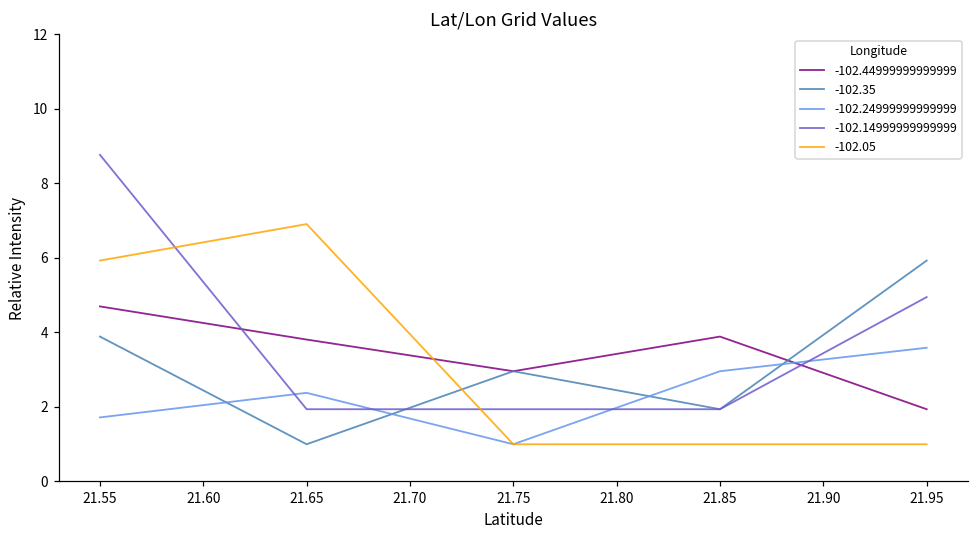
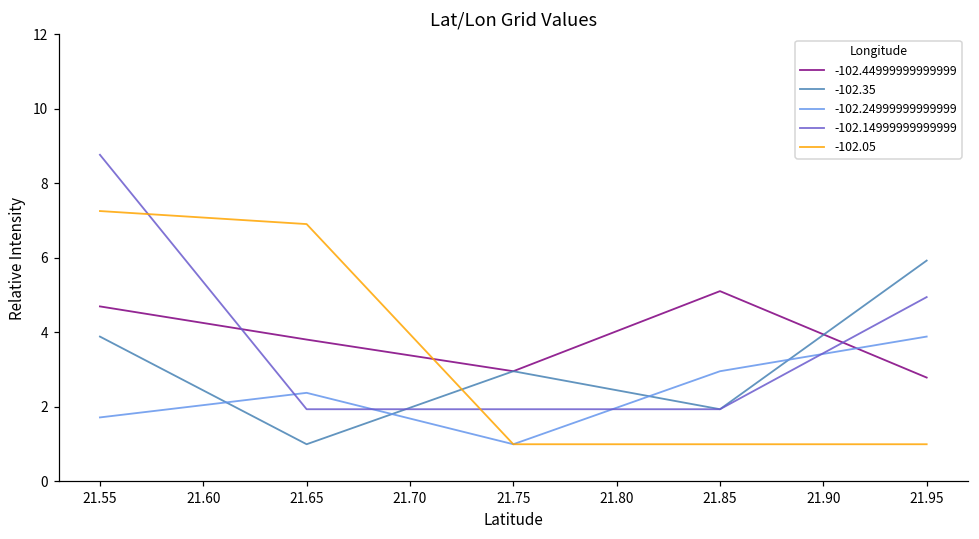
-102.05, 21.55: 5.9 -> 7.3
-102.44999999999999, 21.85: 3.9 -> 5.1
-102.44999999999999, 21.95: 1.9 -> 2.8
-102.24999999999999, 21.95: 3.6 -> 3.9
